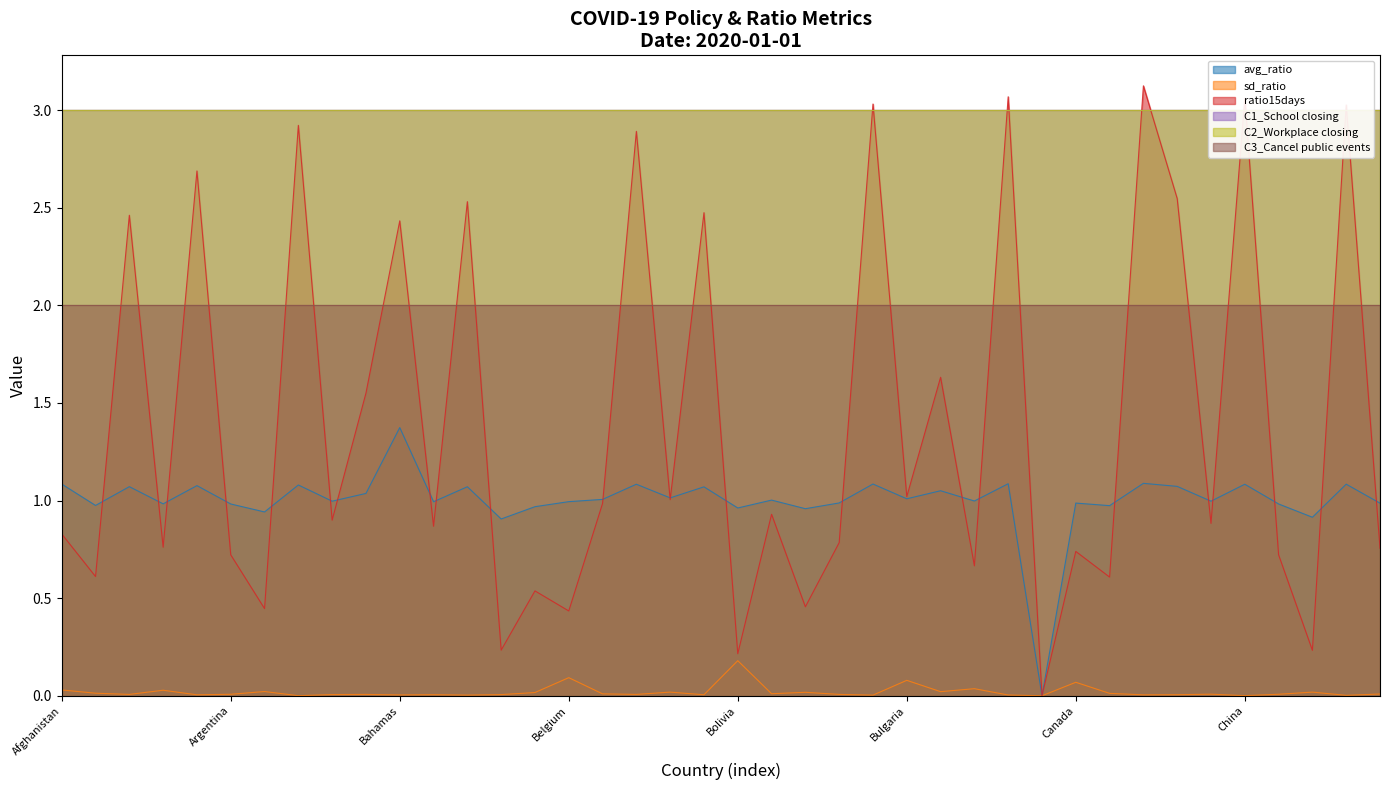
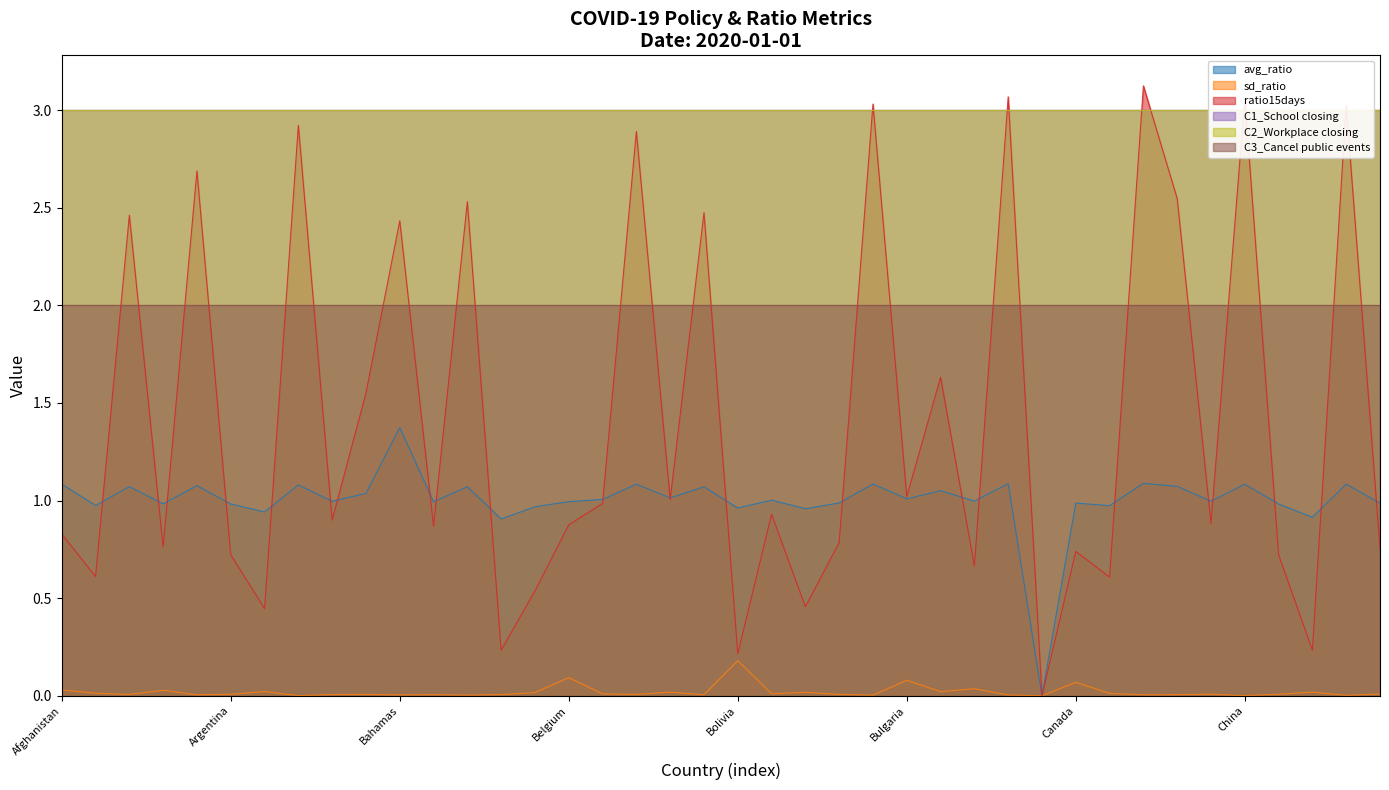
ratio15days, Belgium: 0.43 -> 0.88
